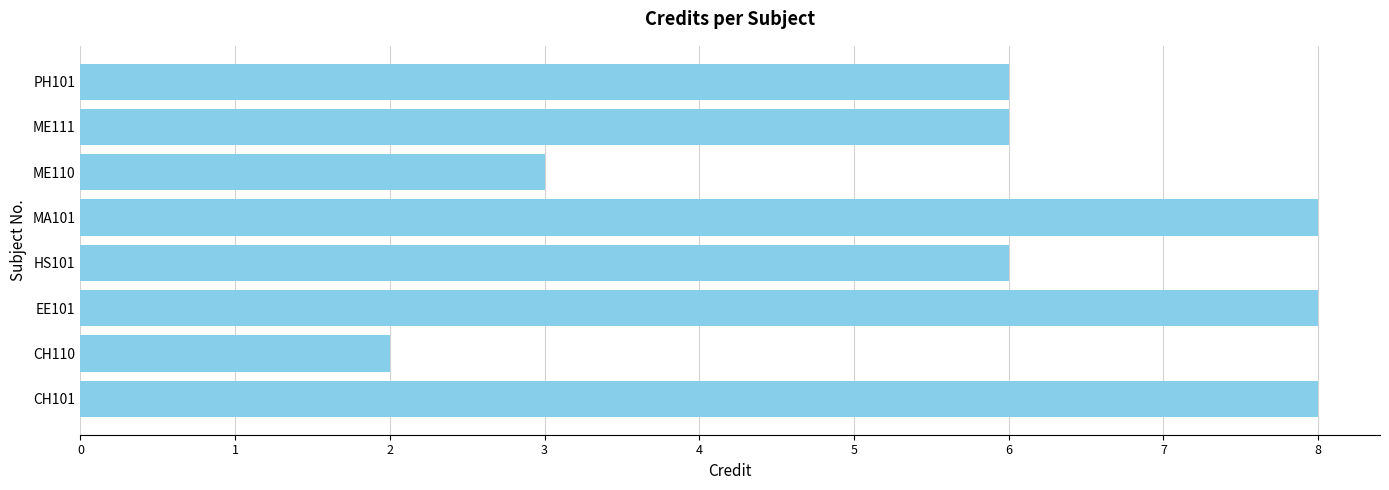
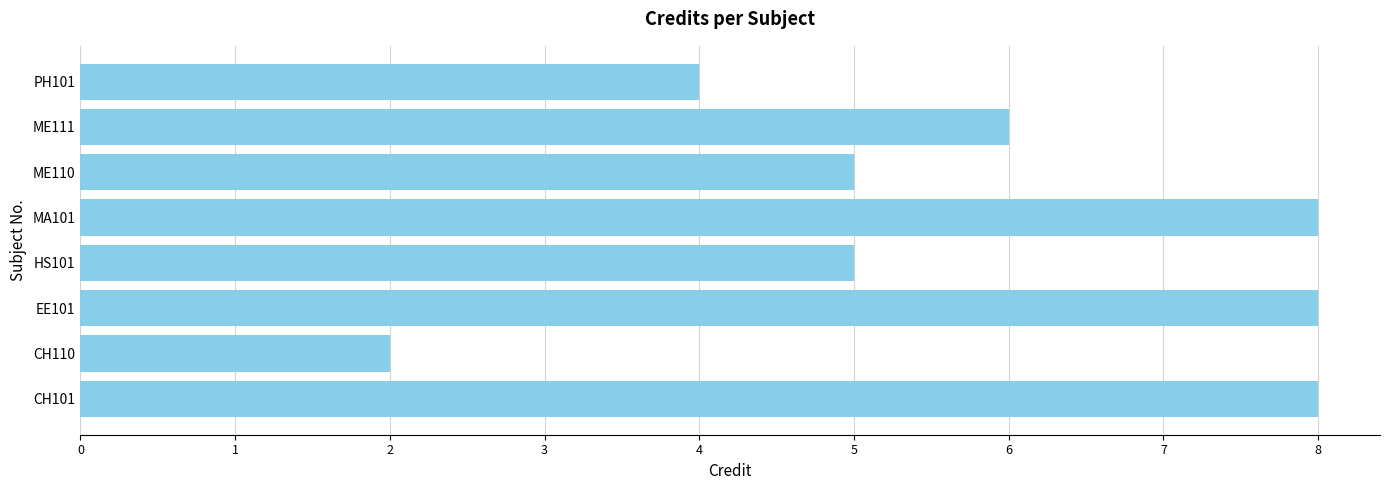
PH101: 6 -> 4
ME110: 3 -> 5
HS101: 6 -> 5
